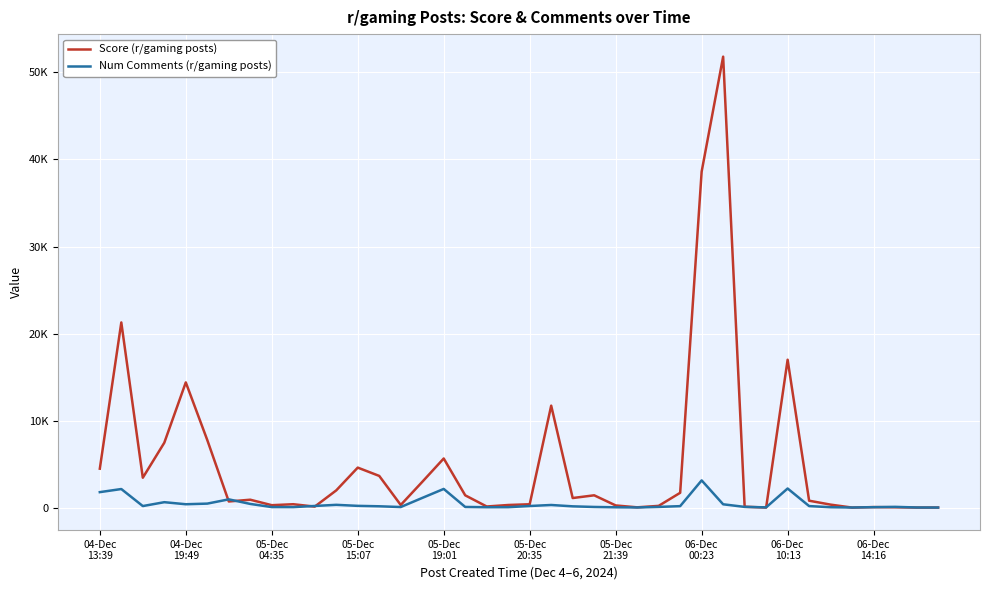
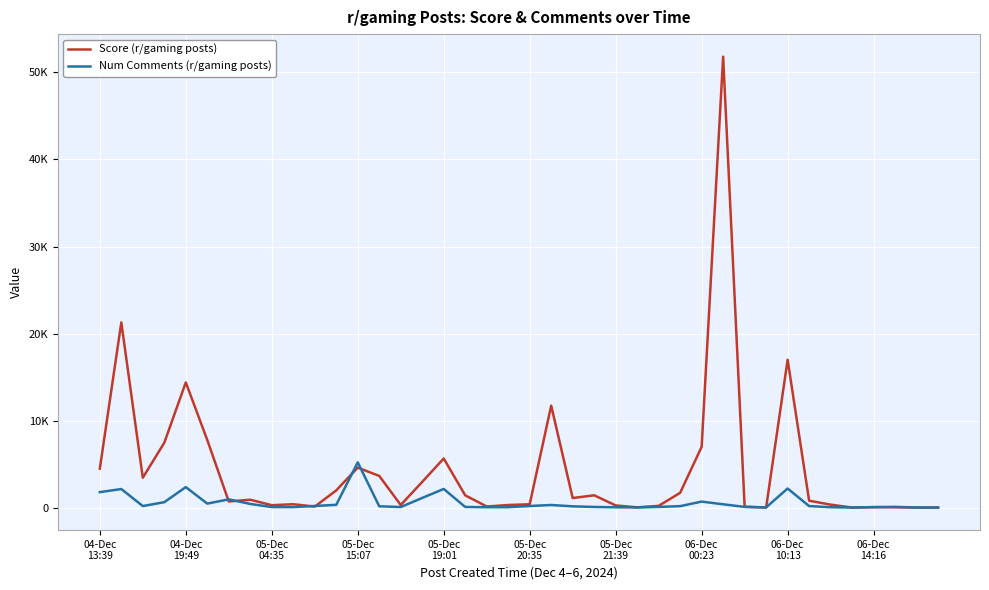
Num Comments (r/gaming posts), 04-Dec 19:49: 0 -> 2000
Num Comments (r/gaming posts), 05-Dec 15:07: 0 -> 5000
Score (r/gaming posts), 06-Dec 00:23: 39000 -> 7000
Num Comments (r/gaming posts), 06-Dec 00:23: 3000 -> 1000
